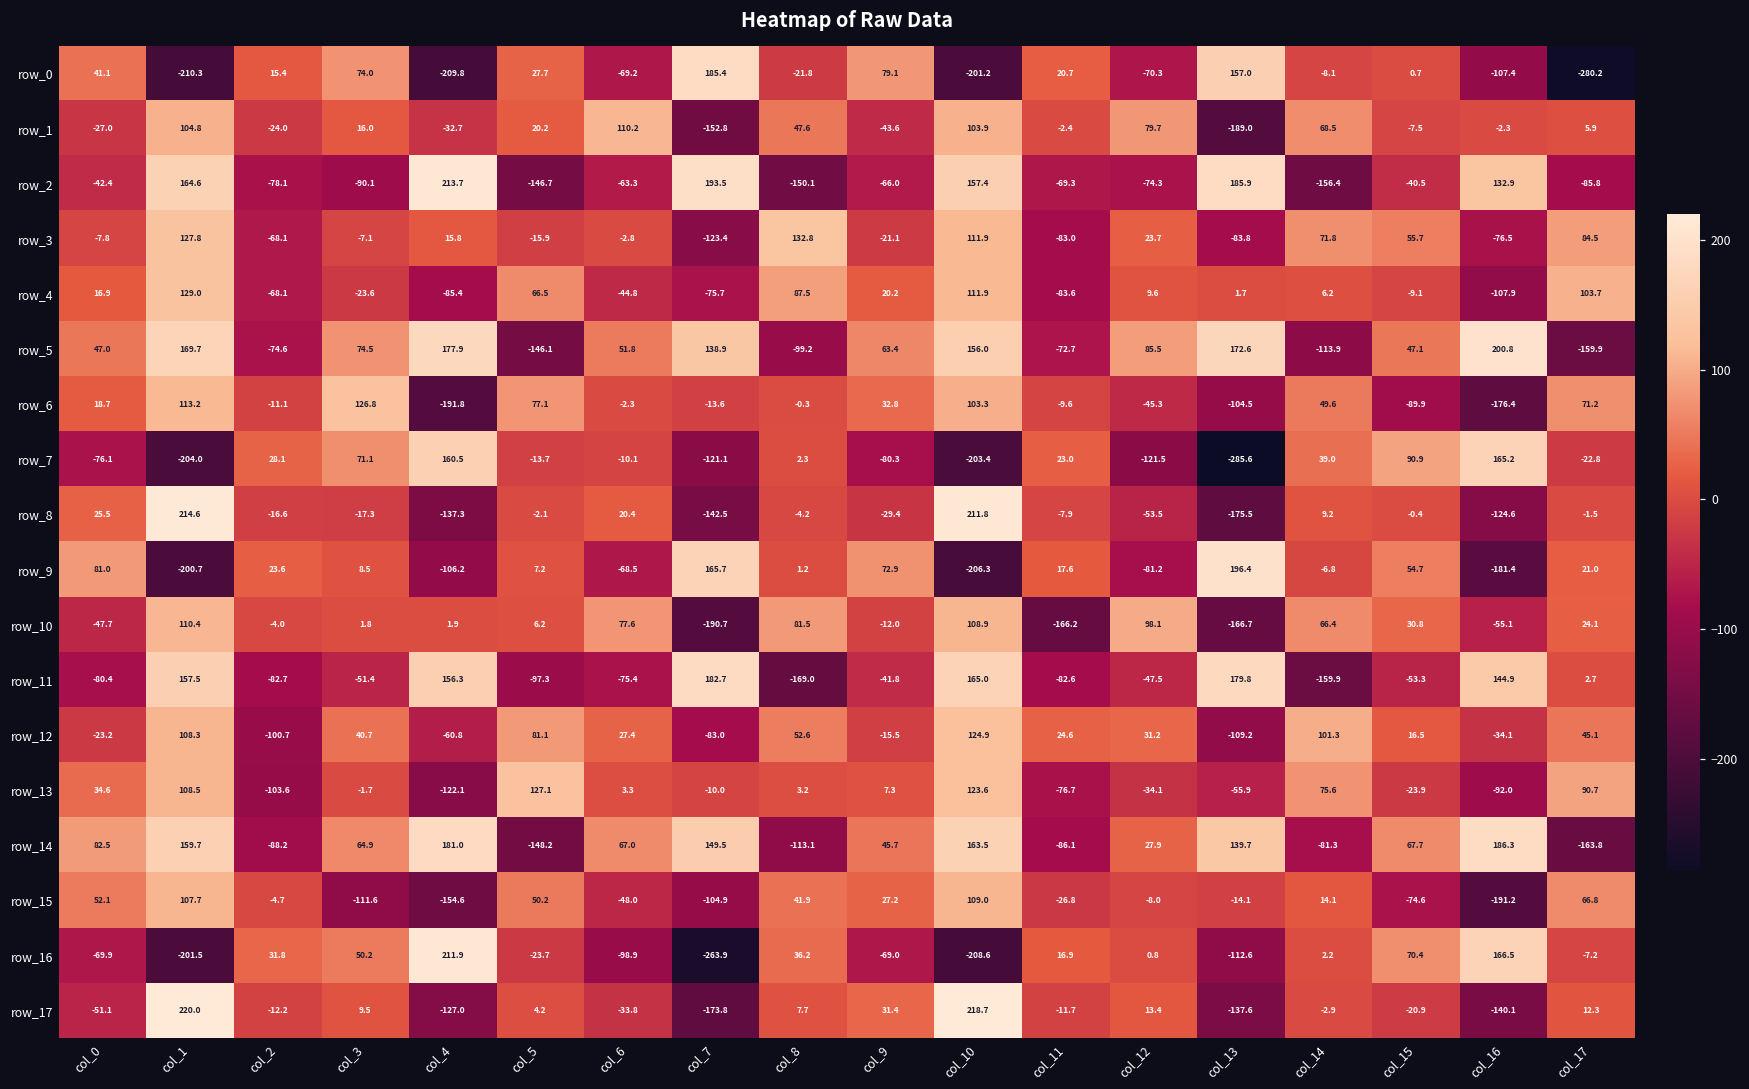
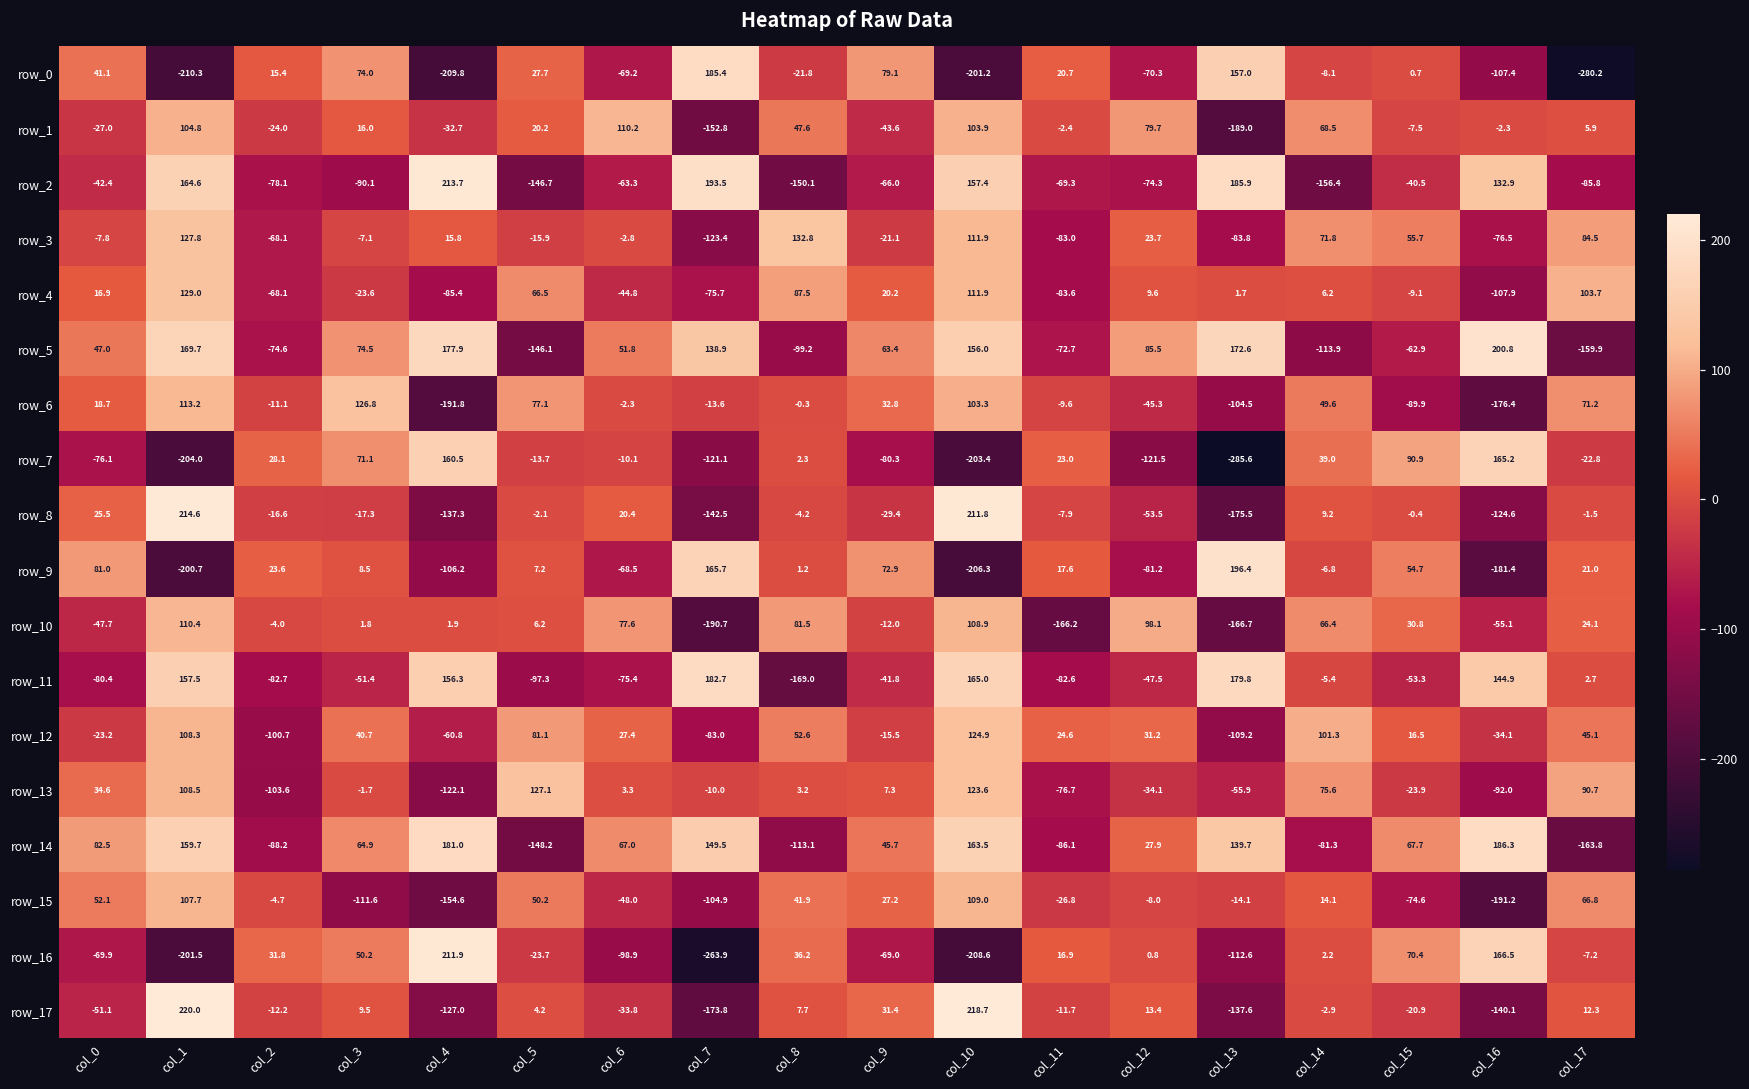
row_5, col_15: 47.1 -> -62.9
row_11, col_14: -159.9 -> -5.4
